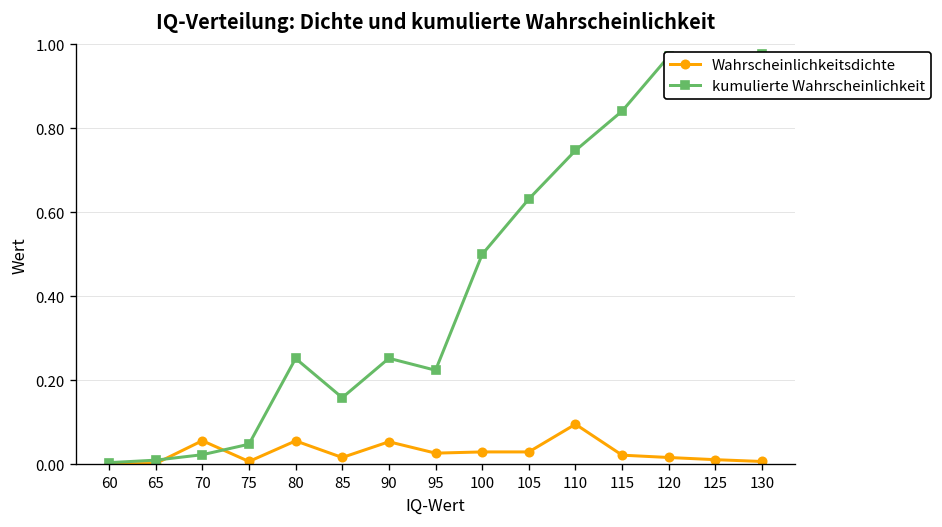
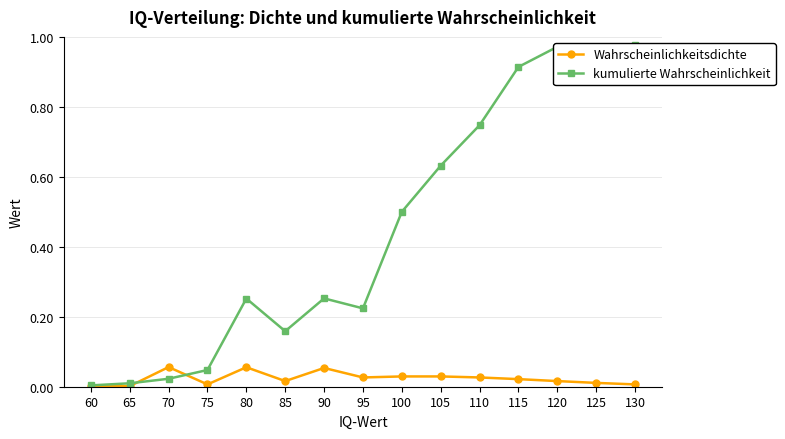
Wahrscheinlichkeitsdichte, 110: 0.10 -> 0.03
kumulierte Wahrscheinlichkeit, 115: 0.84 -> 0.91
